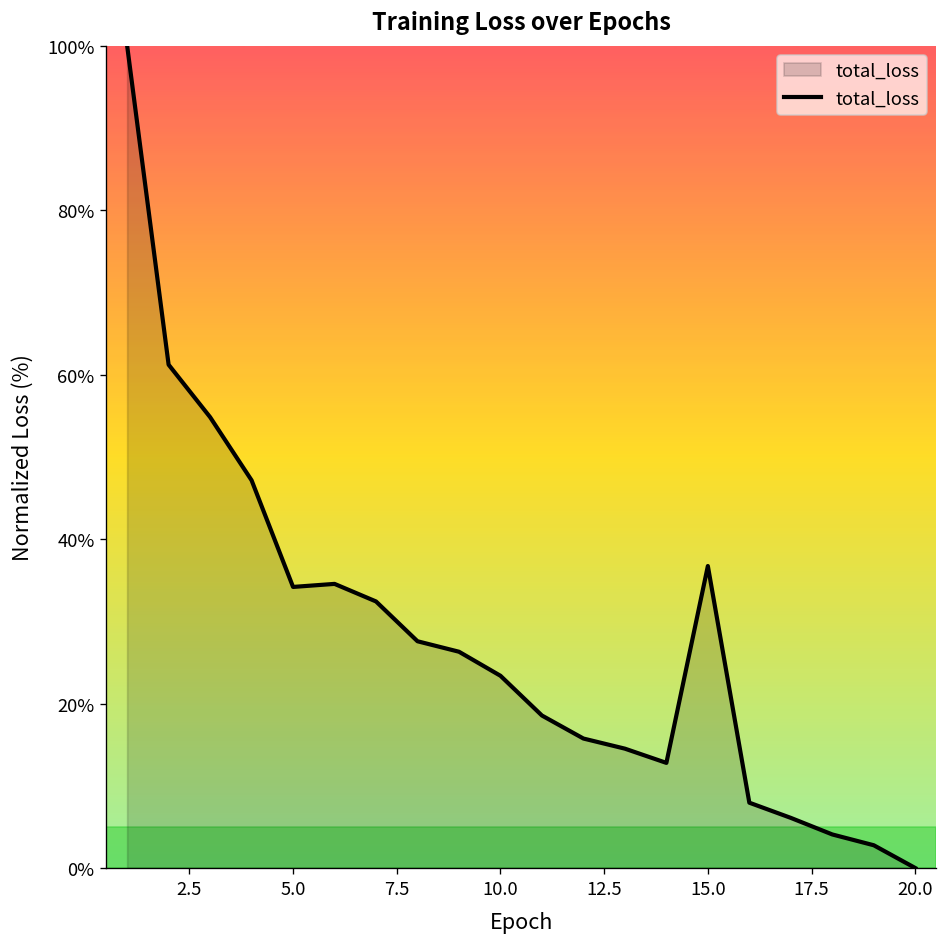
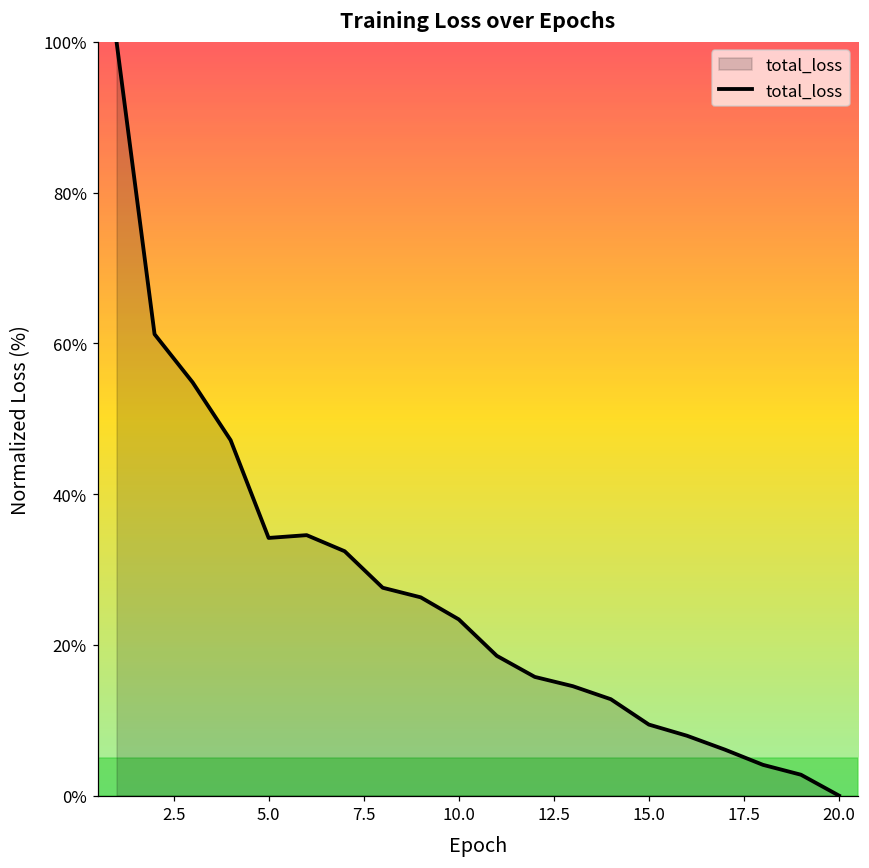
15.0: 37% -> 9%
